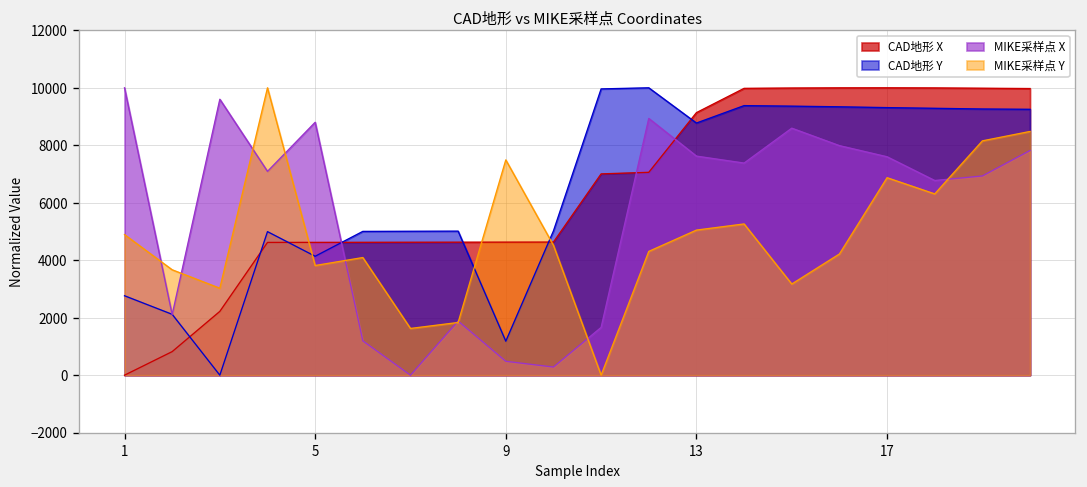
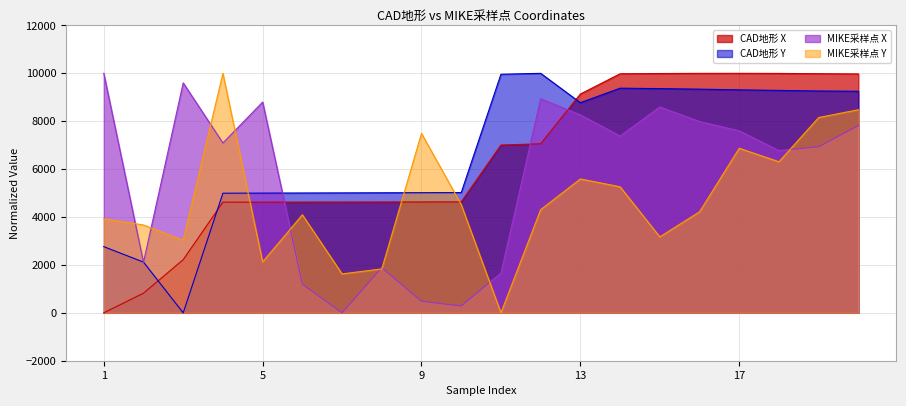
MIKE采样点 Y, 1: 4900 -> 3900
CAD地形 Y, 5: 4100 -> 5000
MIKE采样点 Y, 5: 3800 -> 2100
CAD地形 Y, 9: 1200 -> 5000
MIKE采样点 X, 13: 7600 -> 8300
MIKE采样点 Y, 13: 5000 -> 5600
